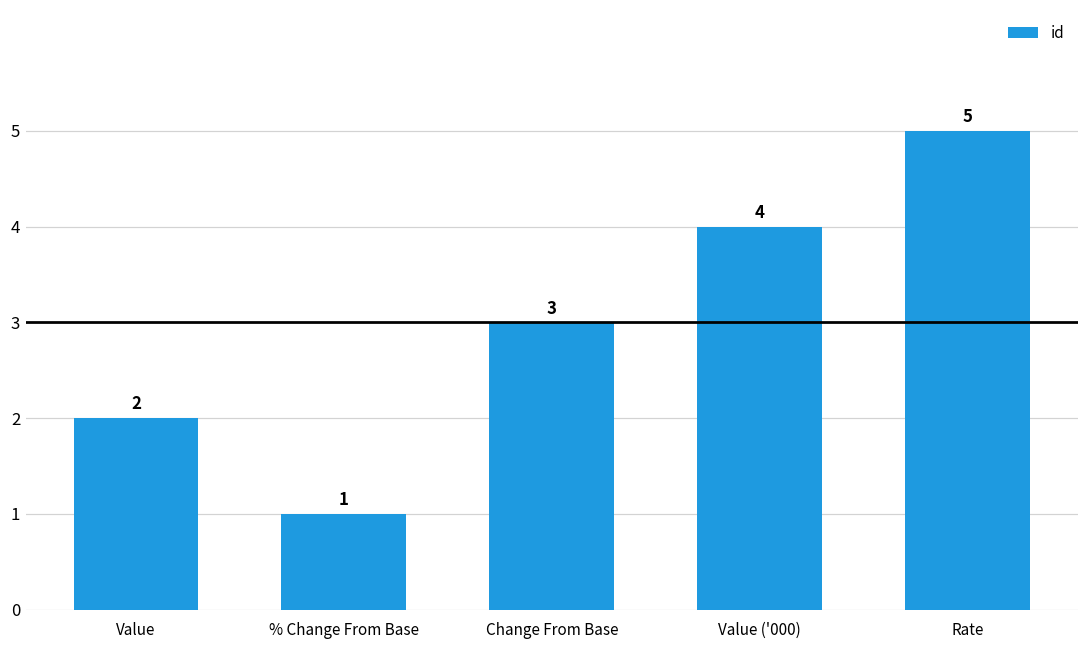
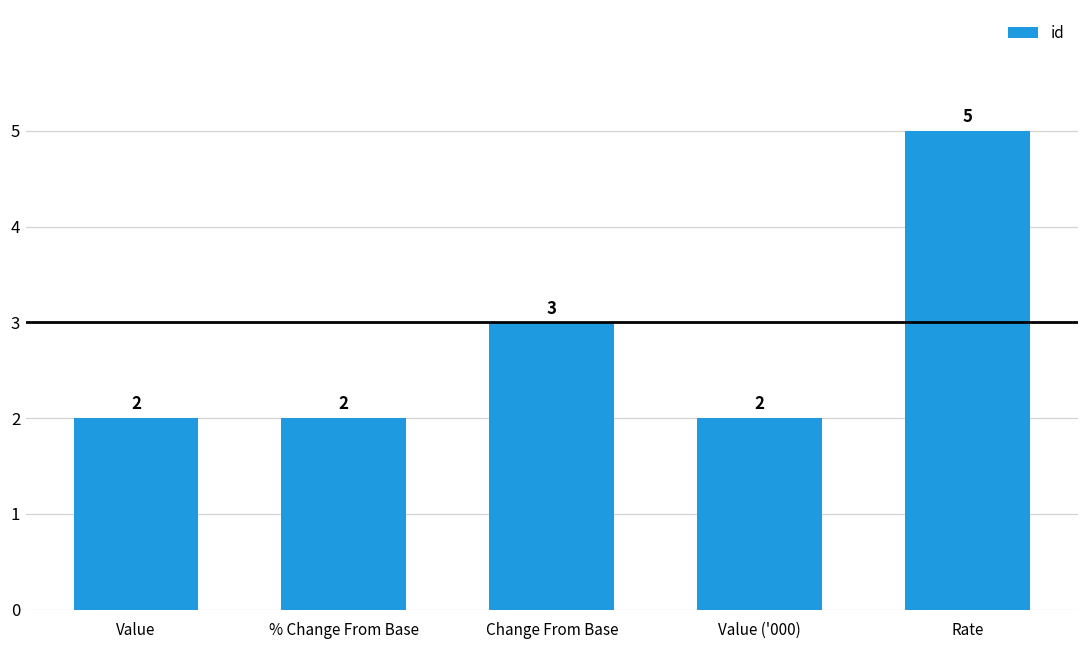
% Change From Base: 1 -> 2
Value ('000): 4 -> 2
